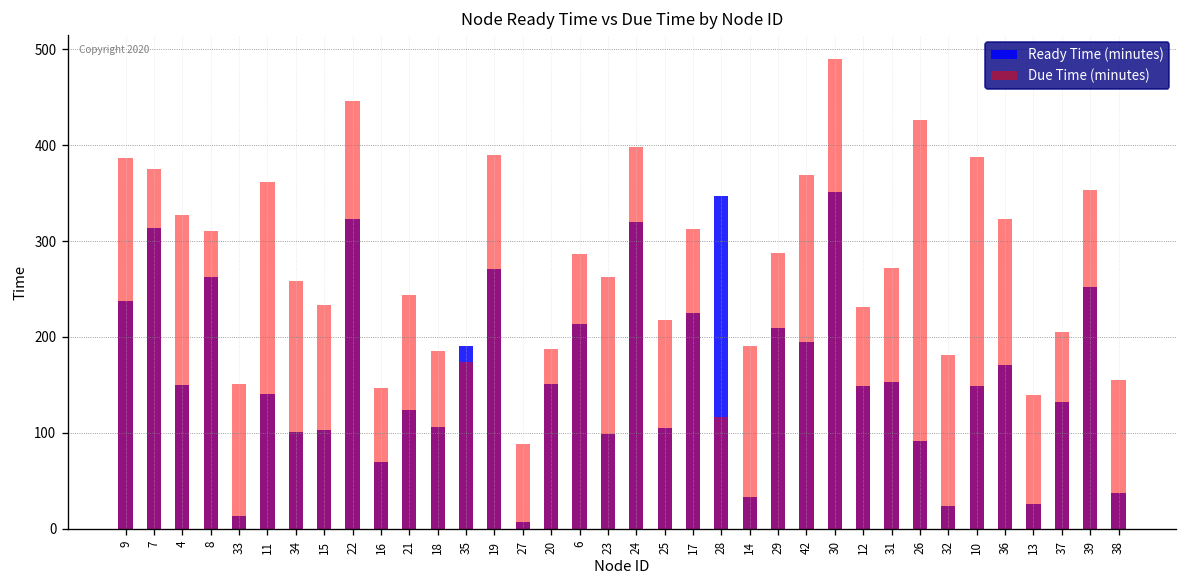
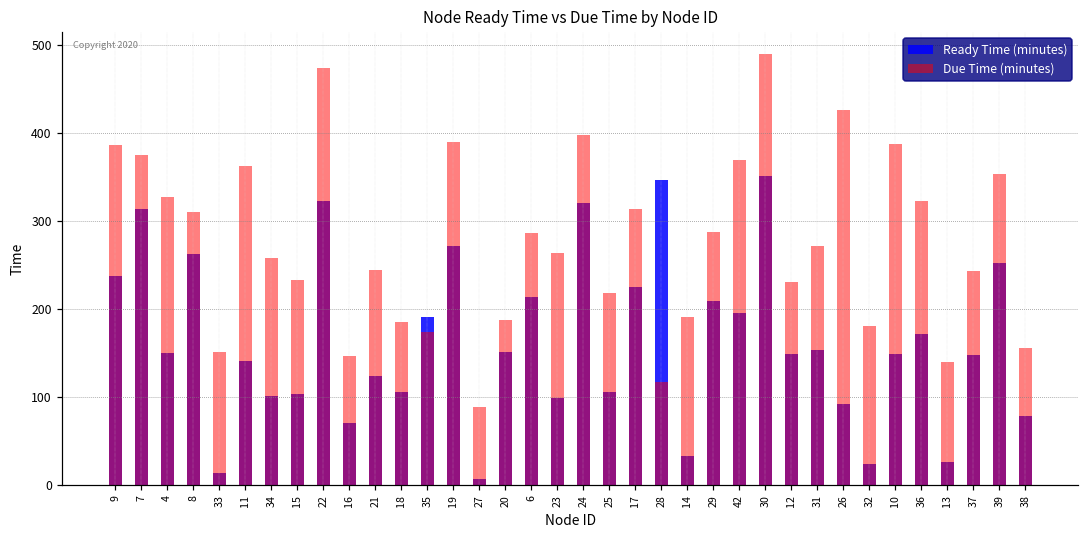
Due Time (minutes), 22: 450 -> 470
Ready Time (minutes), 37: 130 -> 150
Due Time (minutes), 37: 210 -> 240
Ready Time (minutes), 38: 40 -> 80
